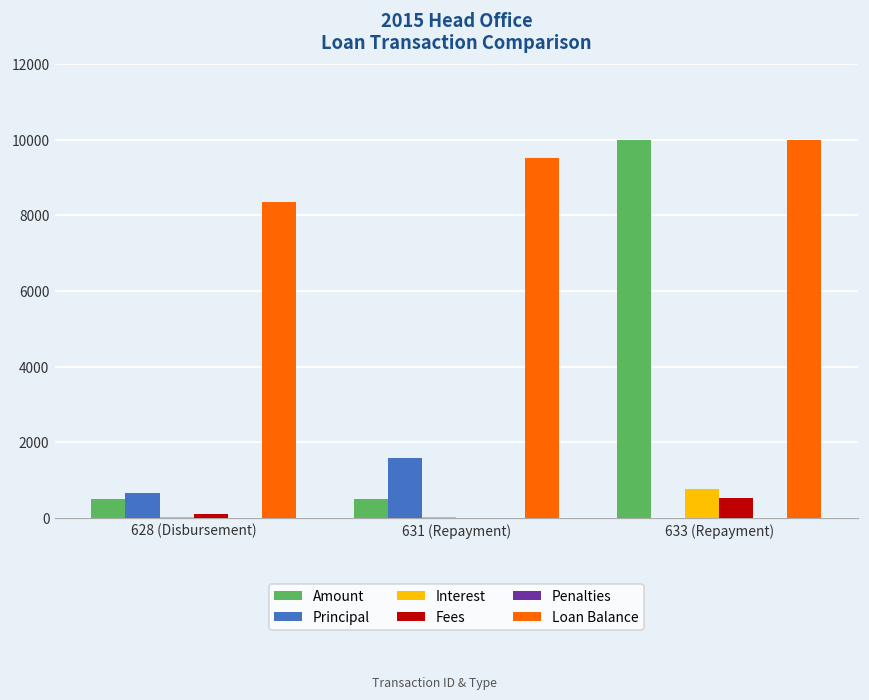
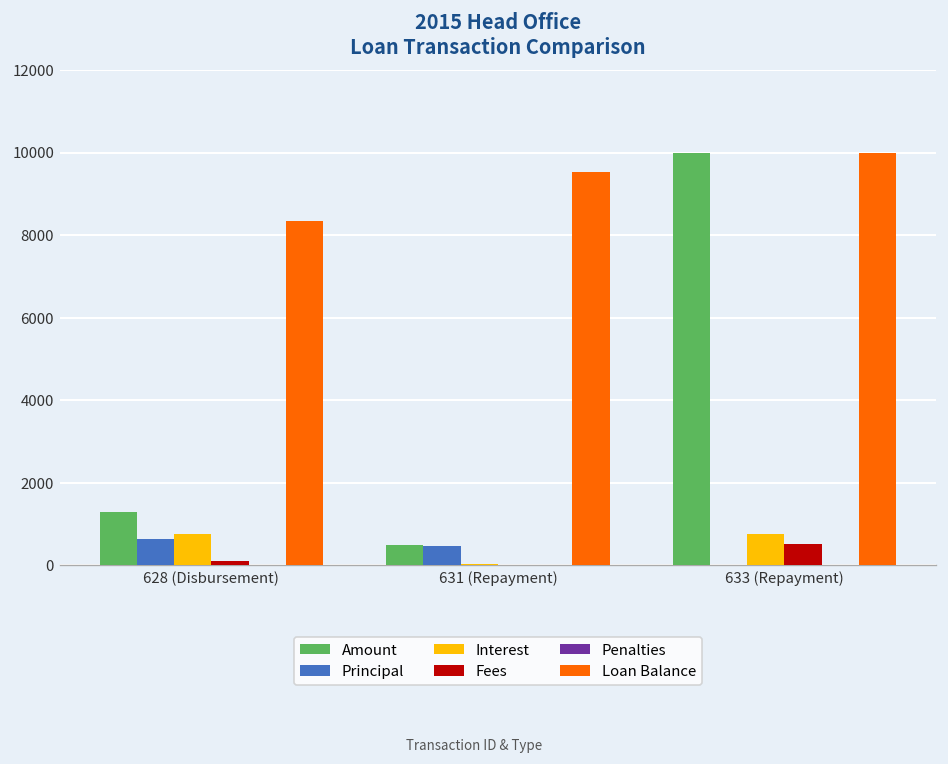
Amount, 628 (Disbursement): 500 -> 1300
Interest, 628 (Disbursement): 0 -> 800
Principal, 631 (Repayment): 1600 -> 500
